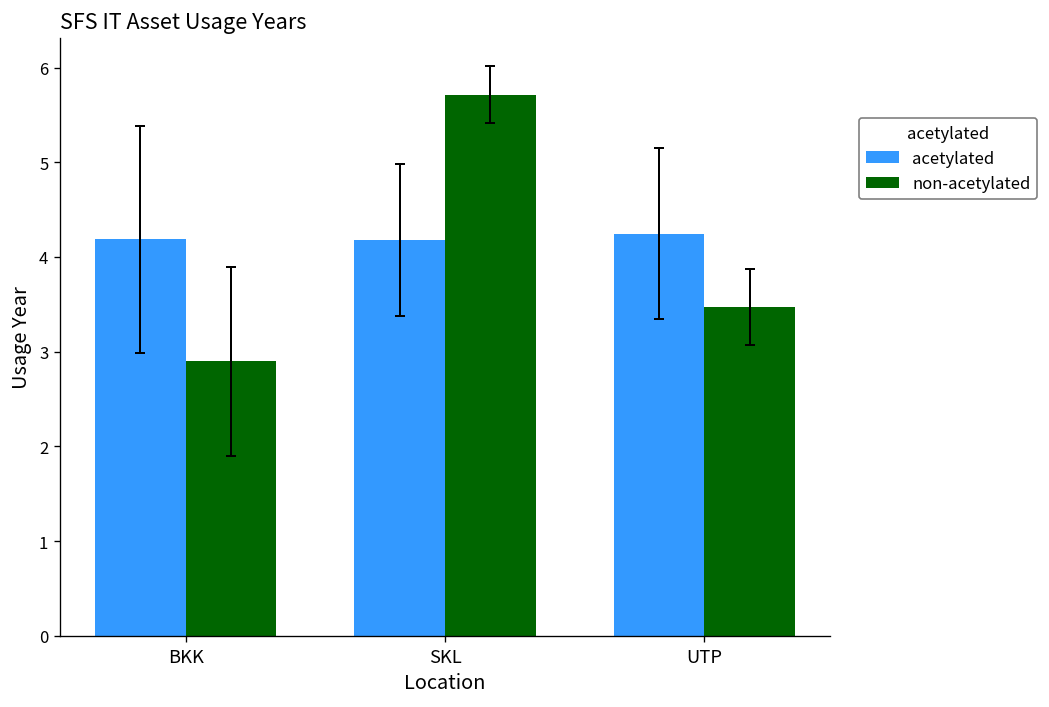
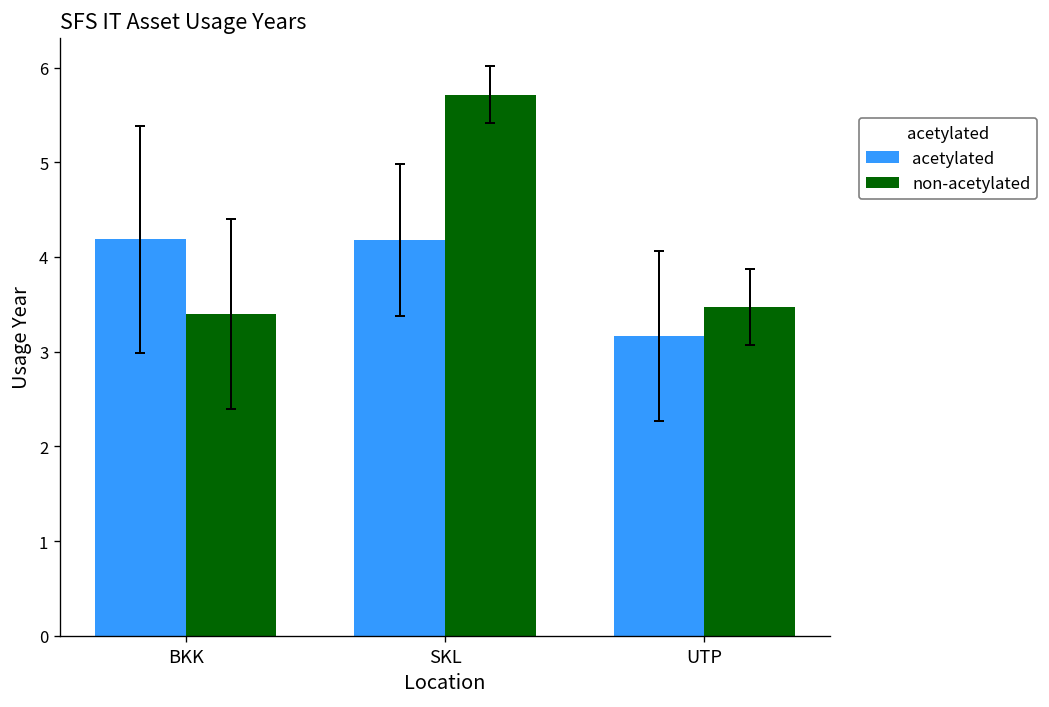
non-acetylated, BKK: 2.9 -> 3.4
acetylated, UTP: 4.2 -> 3.2
